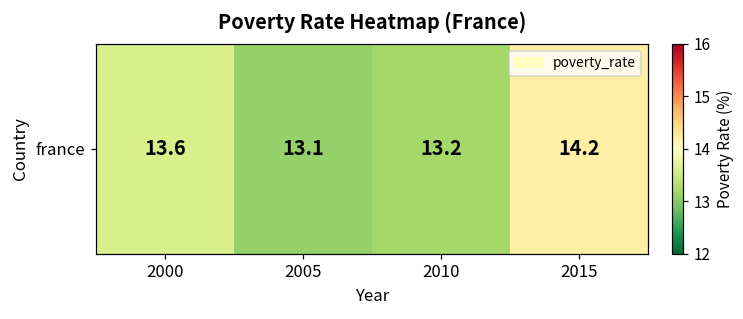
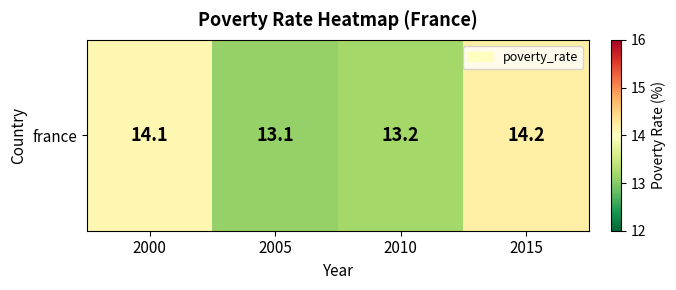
france, 2000: 13.6 -> 14.1
